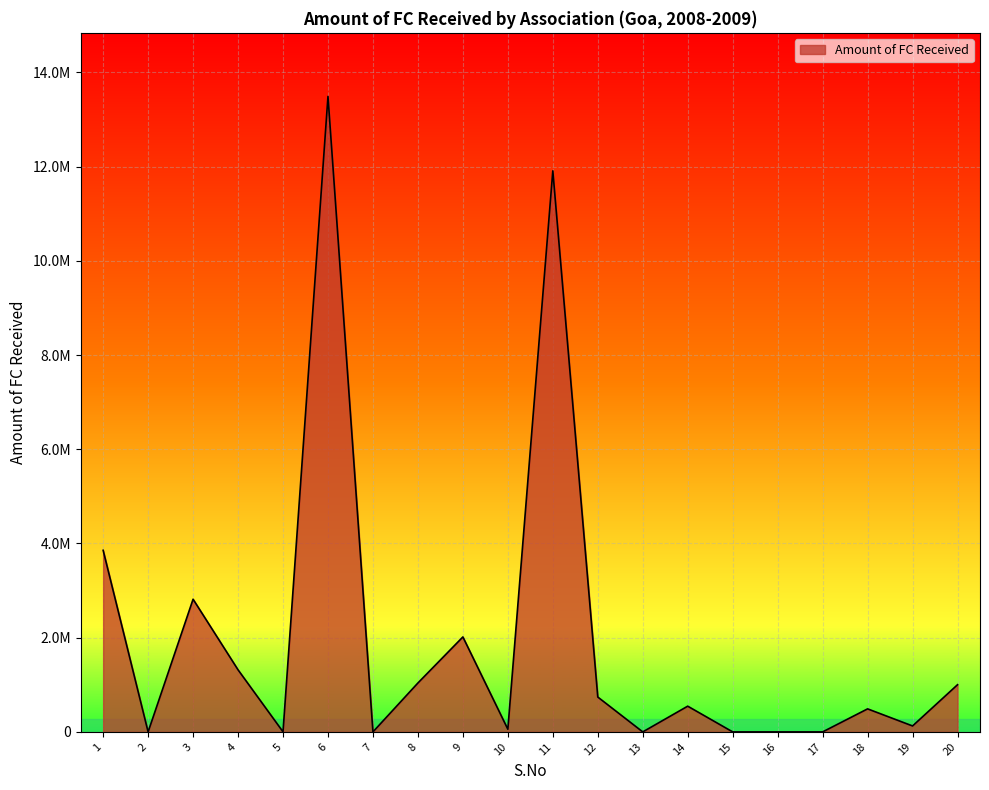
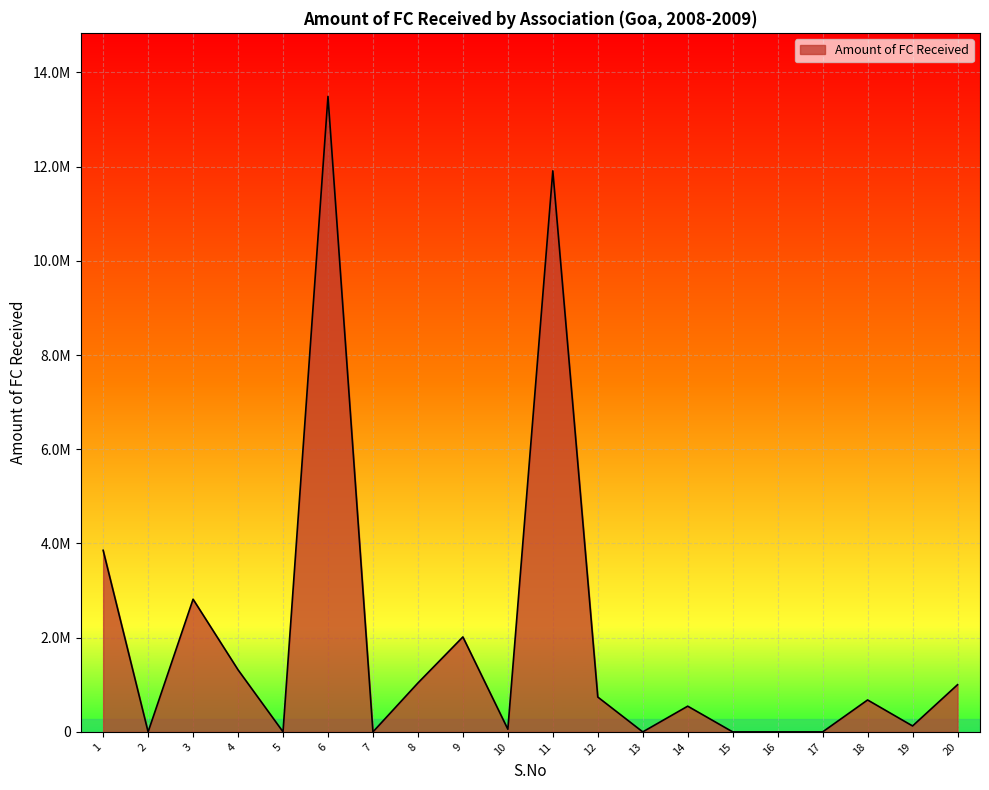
18: 500000 -> 700000
